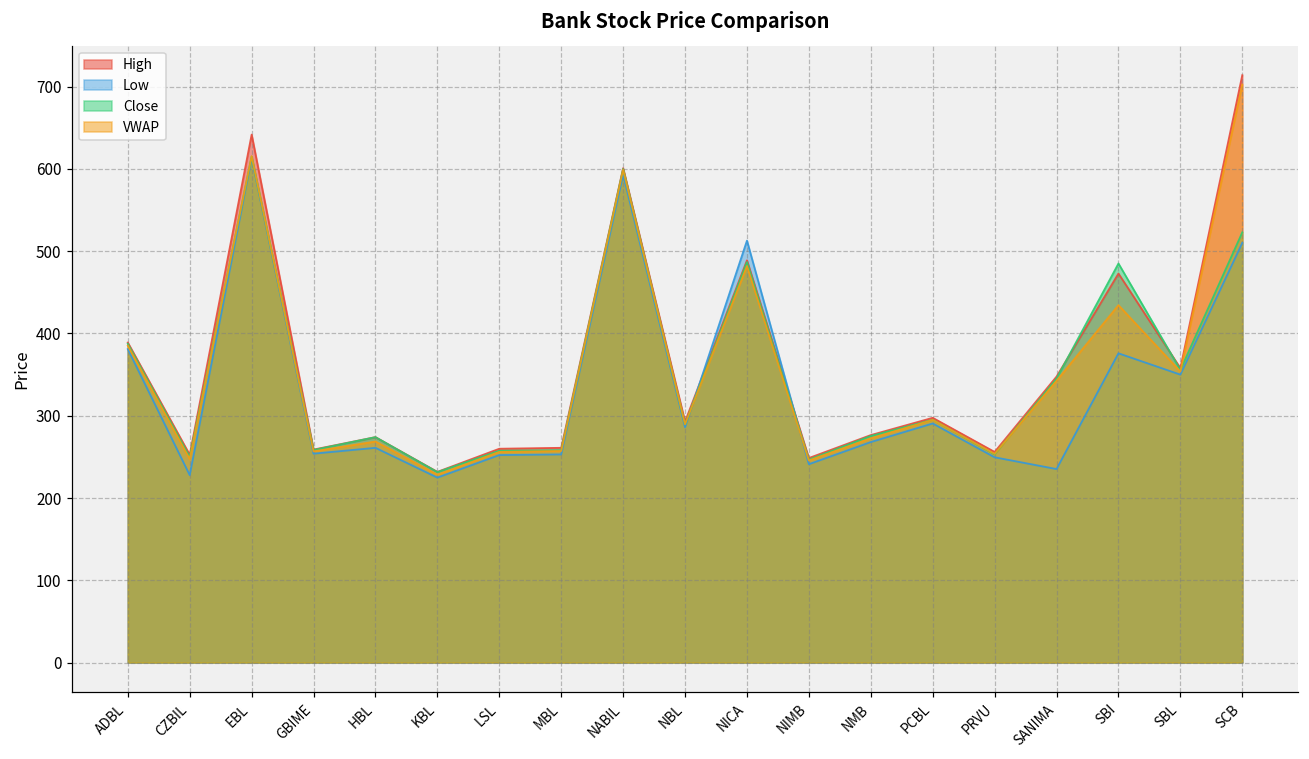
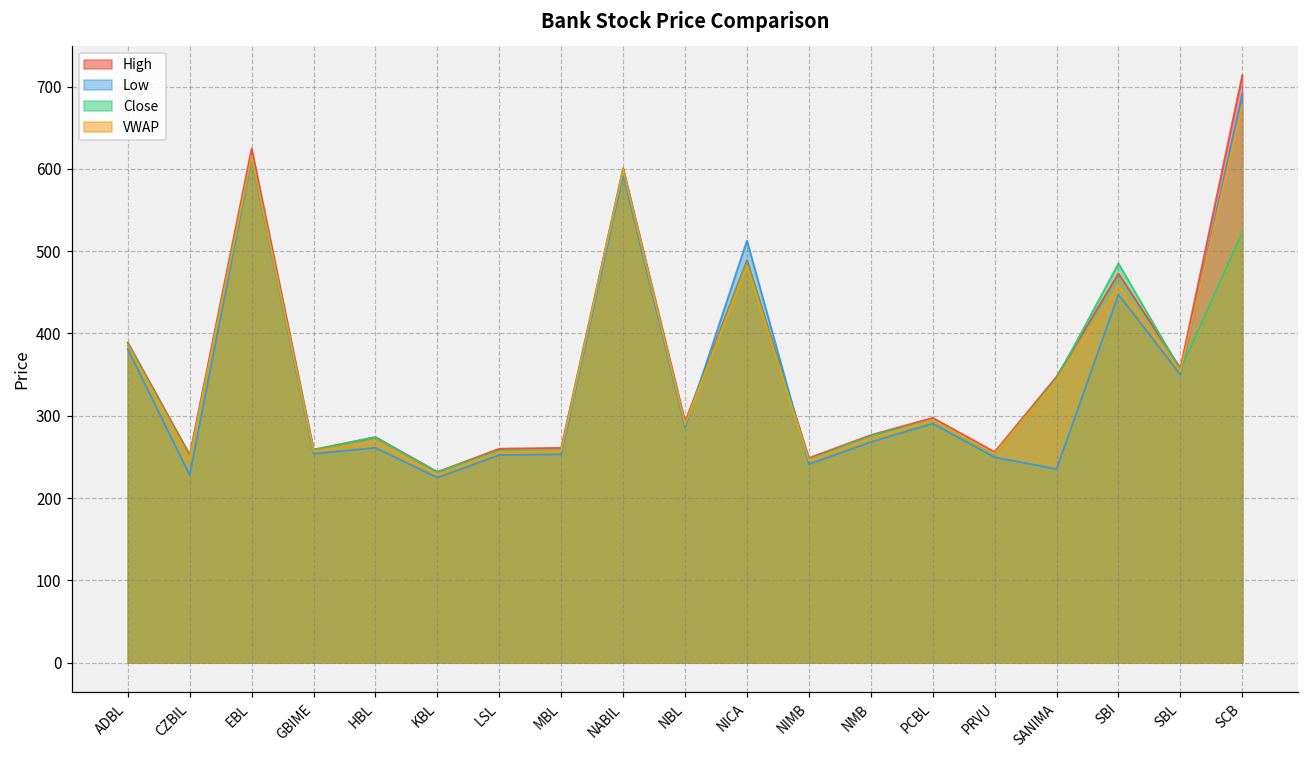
High, EBL: 640 -> 620
Low, SBI: 380 -> 450
VWAP, SBI: 430 -> 460
Low, SCB: 510 -> 690
VWAP, SCB: 700 -> 680
